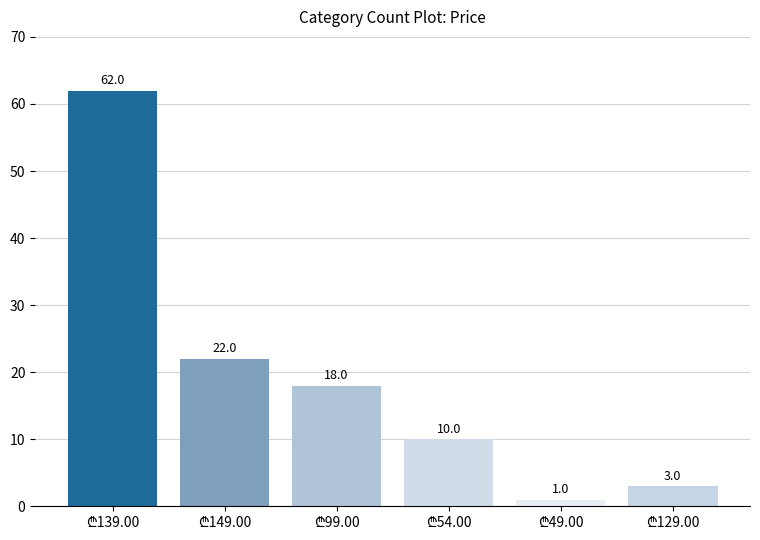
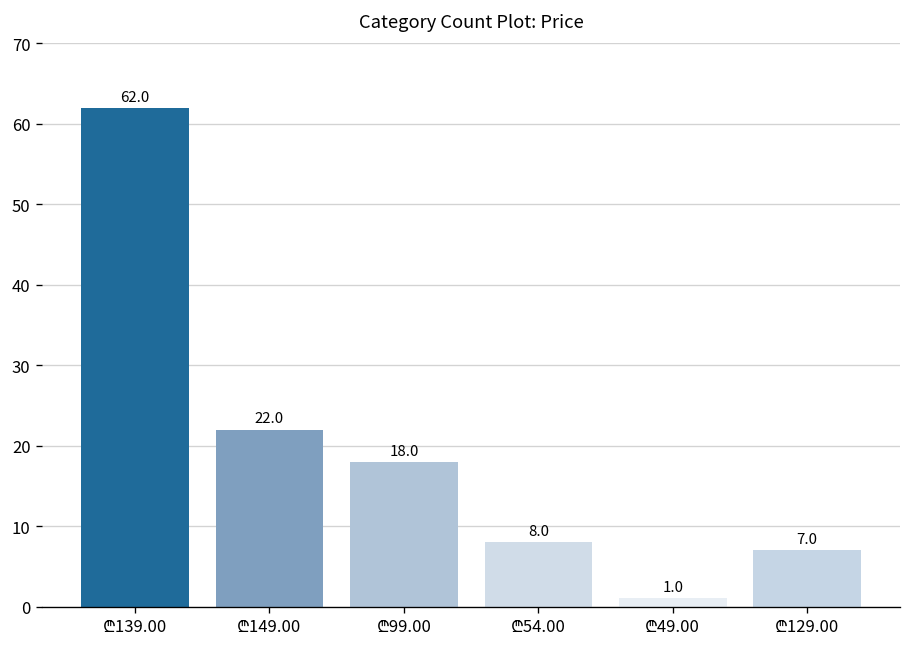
₾54.00: 10.0 -> 8.0
₾129.00: 3.0 -> 7.0
